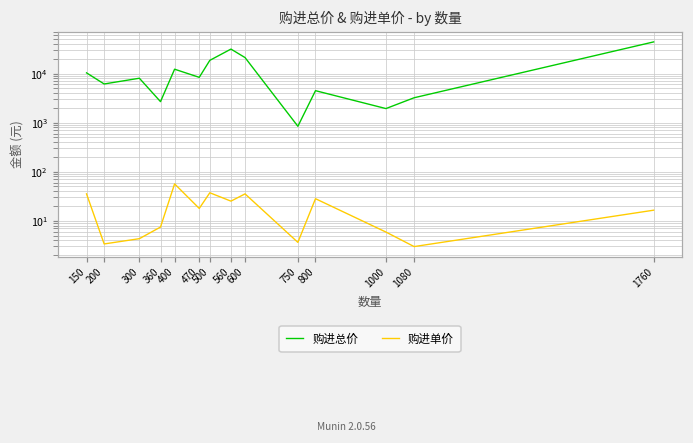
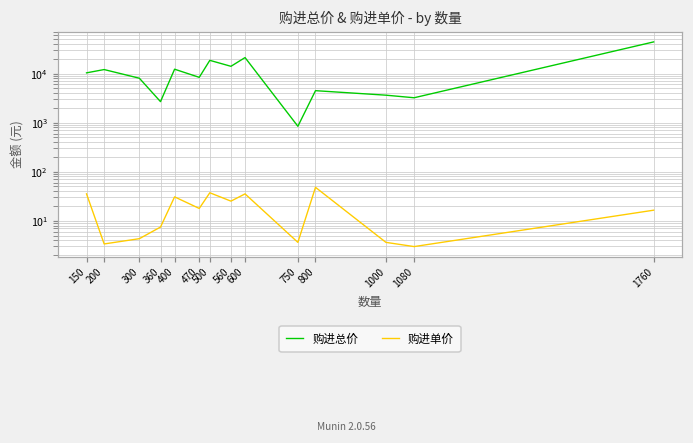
购进总价, 200: 6000 -> 12000
购进单价, 400: 60 -> 30
购进总价, 560: 30000 -> 14000
购进单价, 800: 30 -> 50
购进总价, 1000: 1900 -> 4000
购进单价, 1000: 6 -> 4
